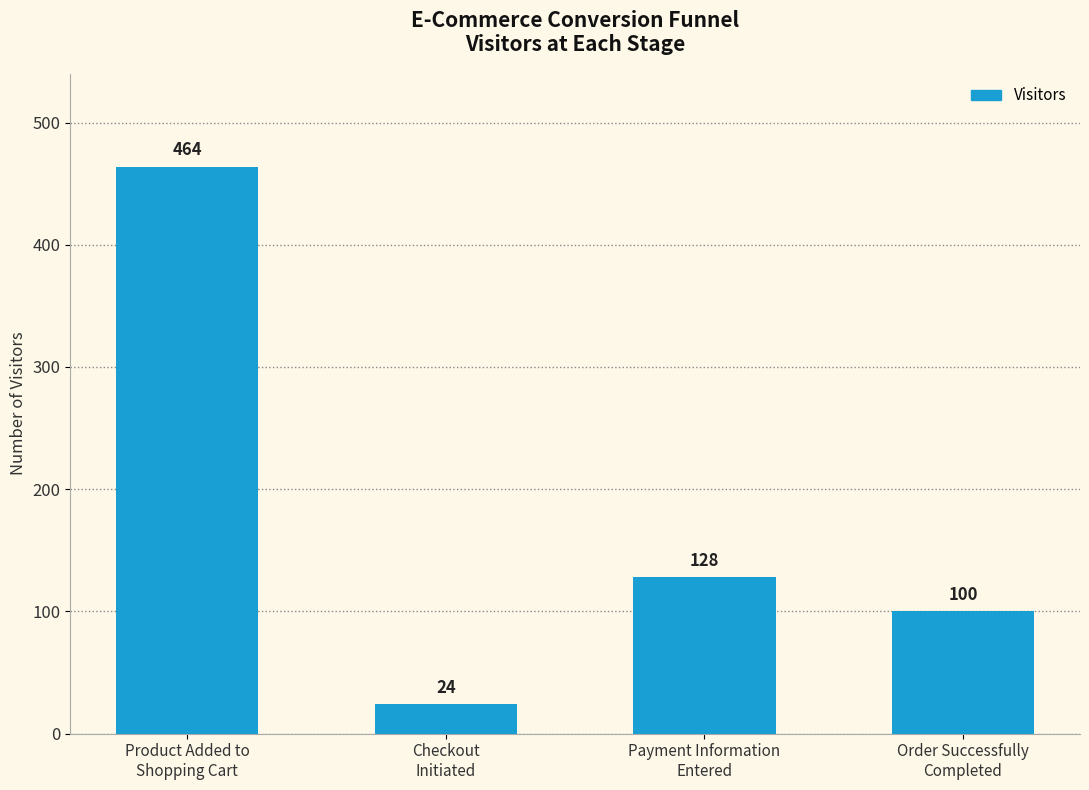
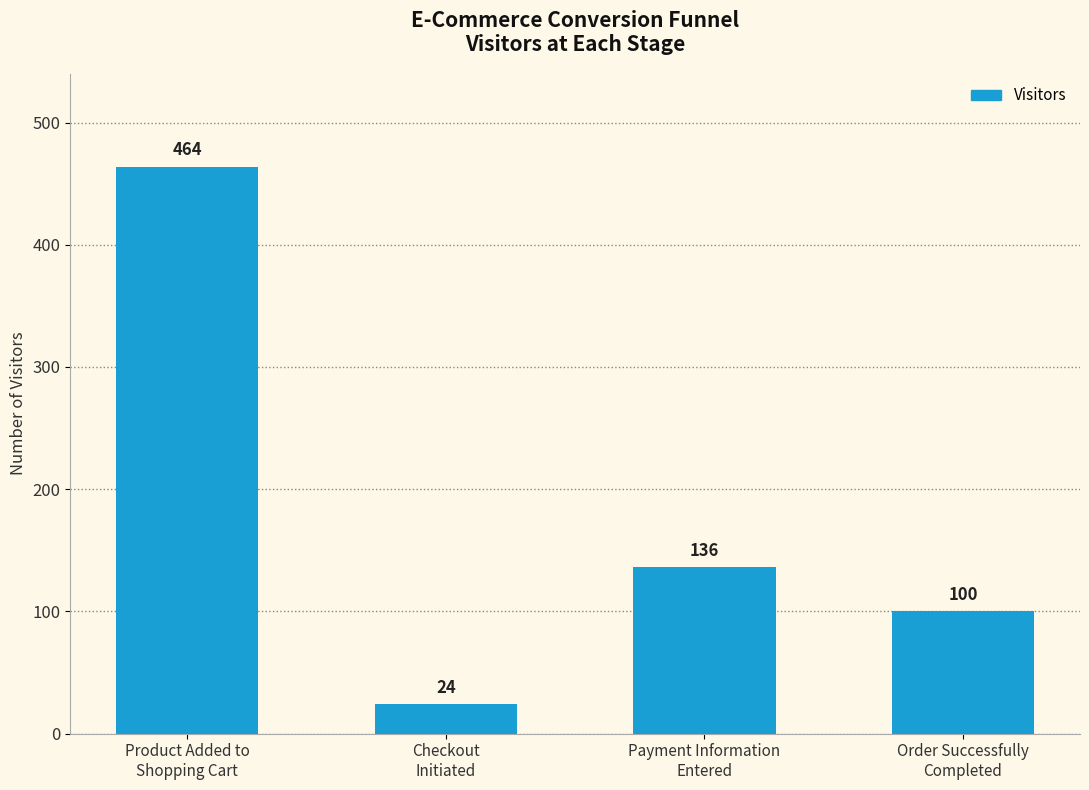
Payment Information Entered: 128 -> 136
